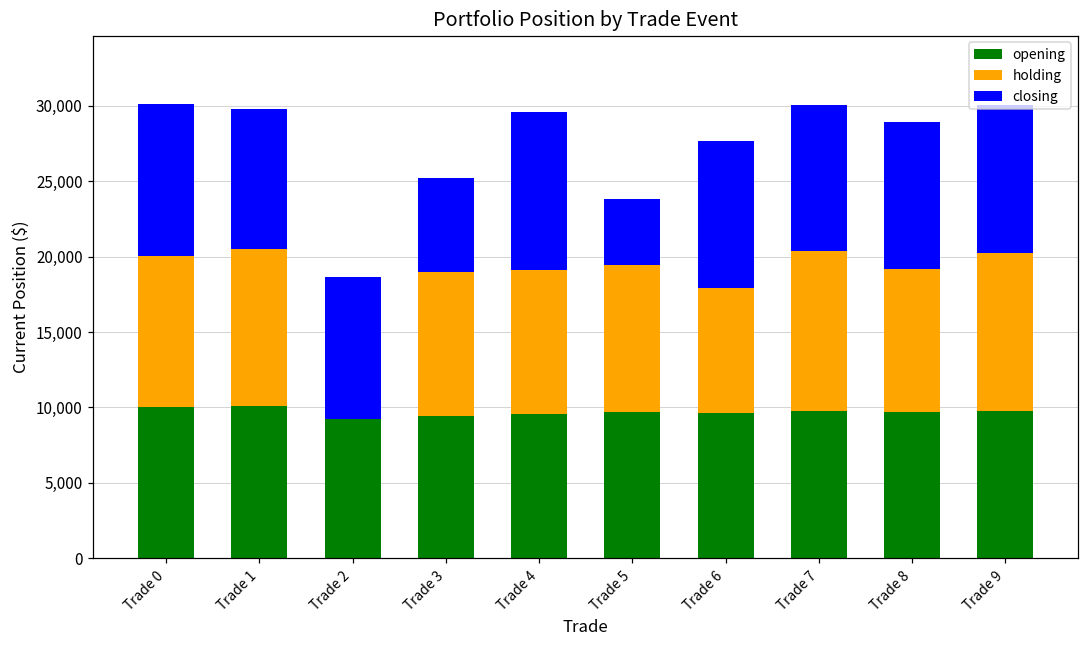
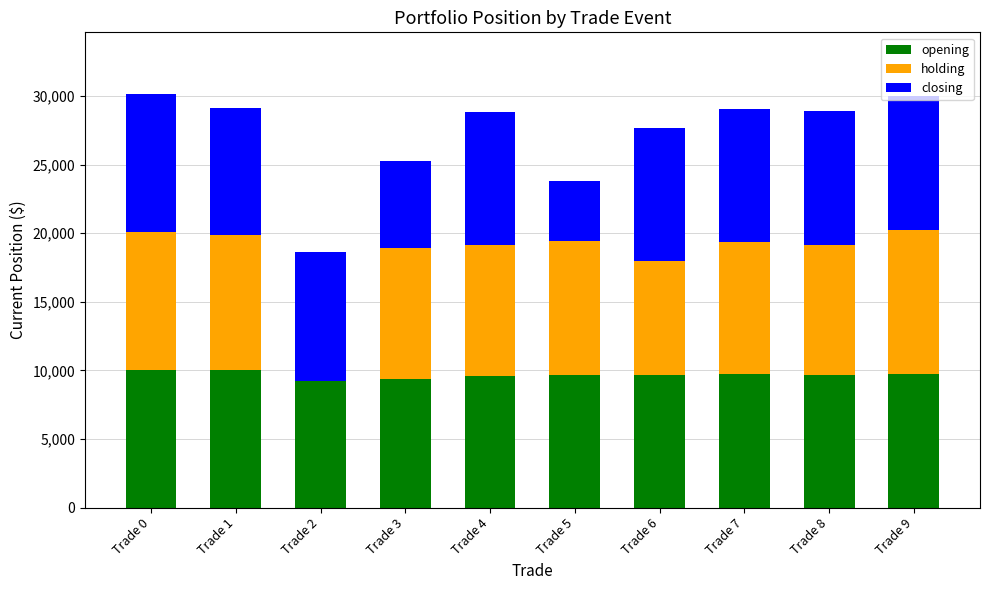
holding, Trade 1: 10,400 -> 9,800
closing, Trade 4: 10,500 -> 9,700
holding, Trade 7: 10,600 -> 9,600
